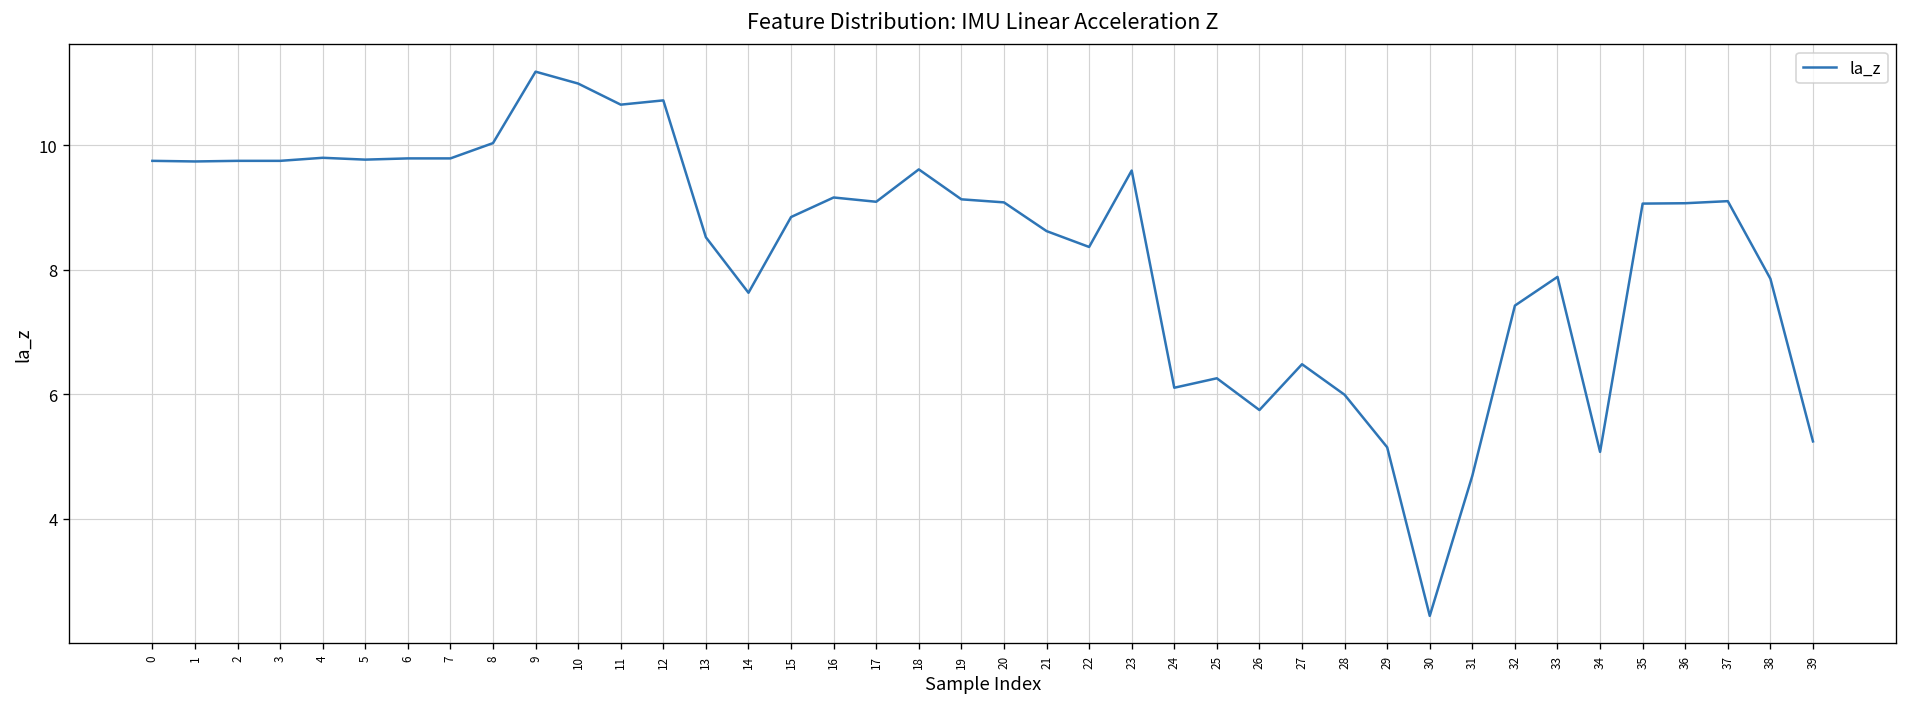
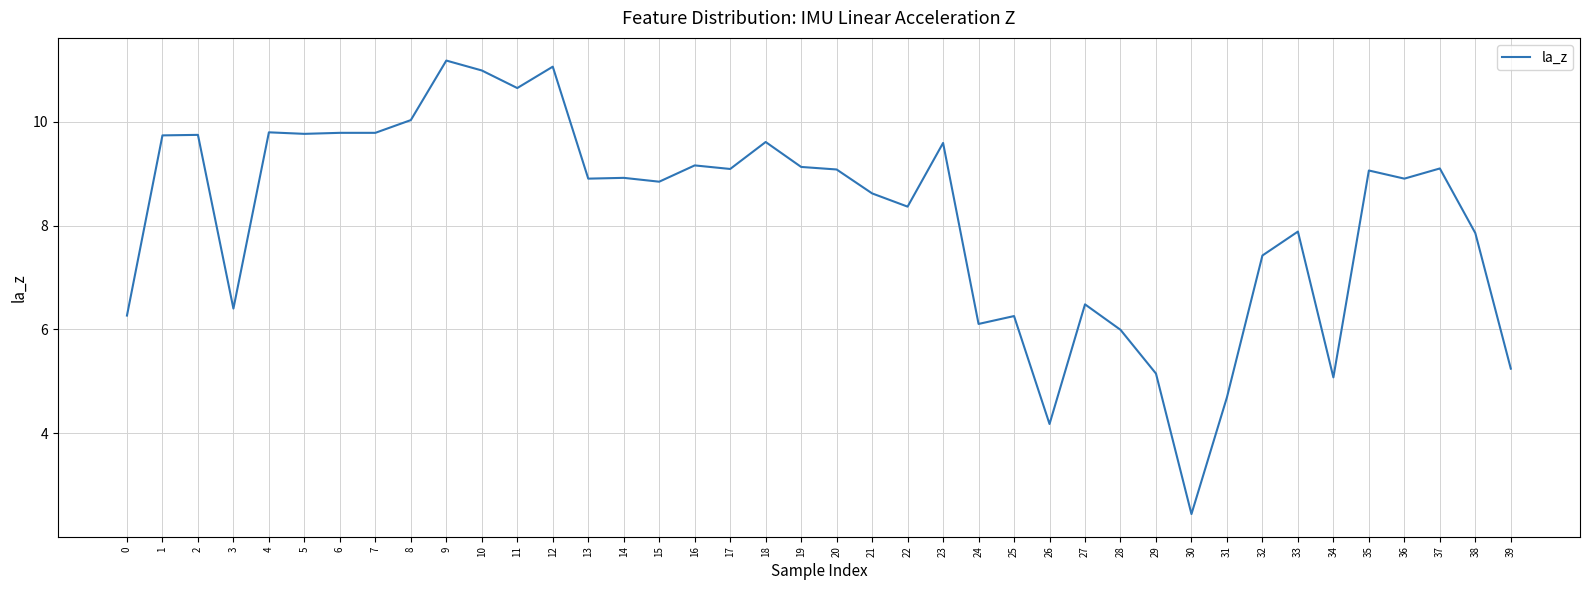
0: 9.7 -> 6.3
3: 9.7 -> 6.4
12: 10.7 -> 11.1
13: 8.5 -> 8.9
14: 7.6 -> 8.9
26: 5.7 -> 4.2
36: 9.1 -> 8.9
